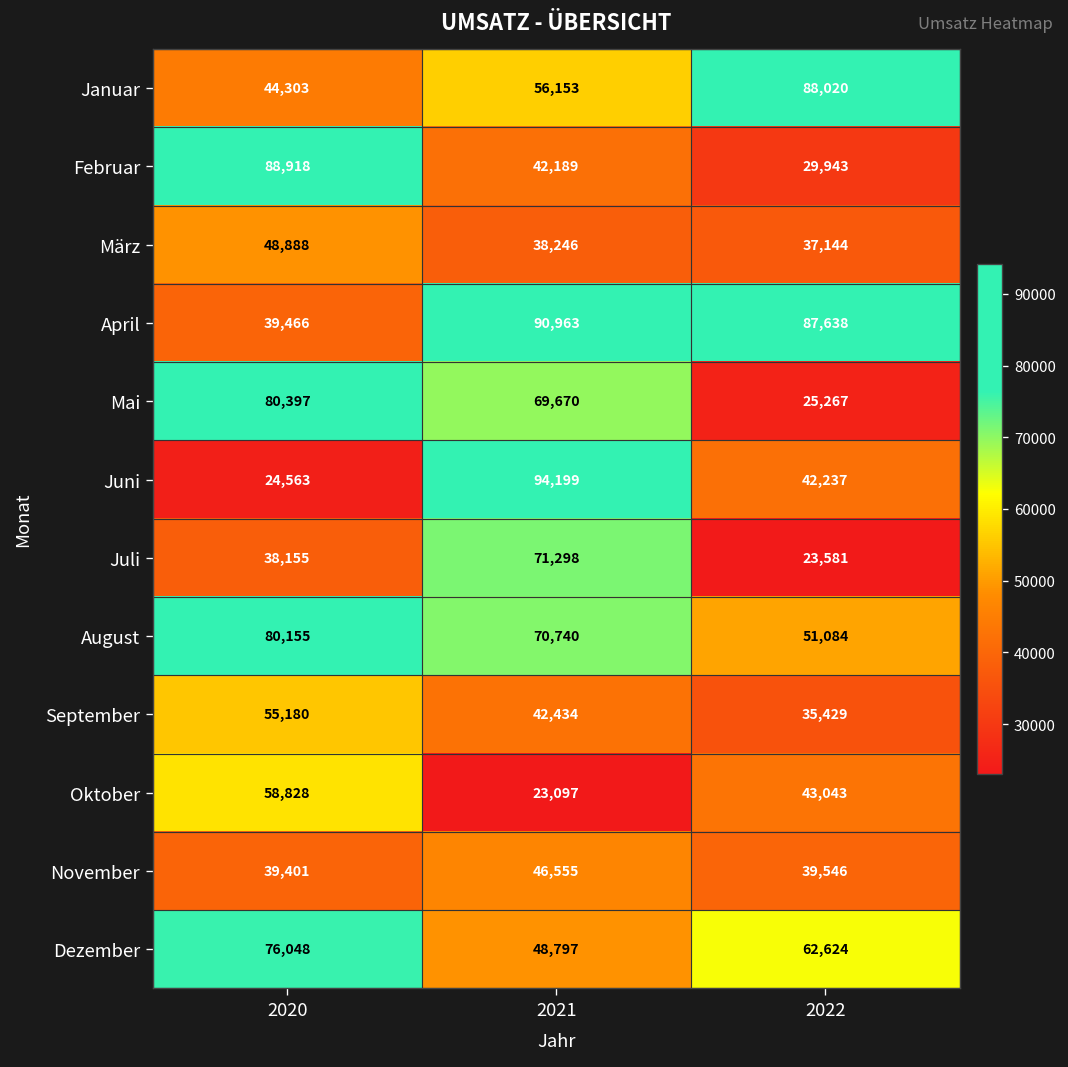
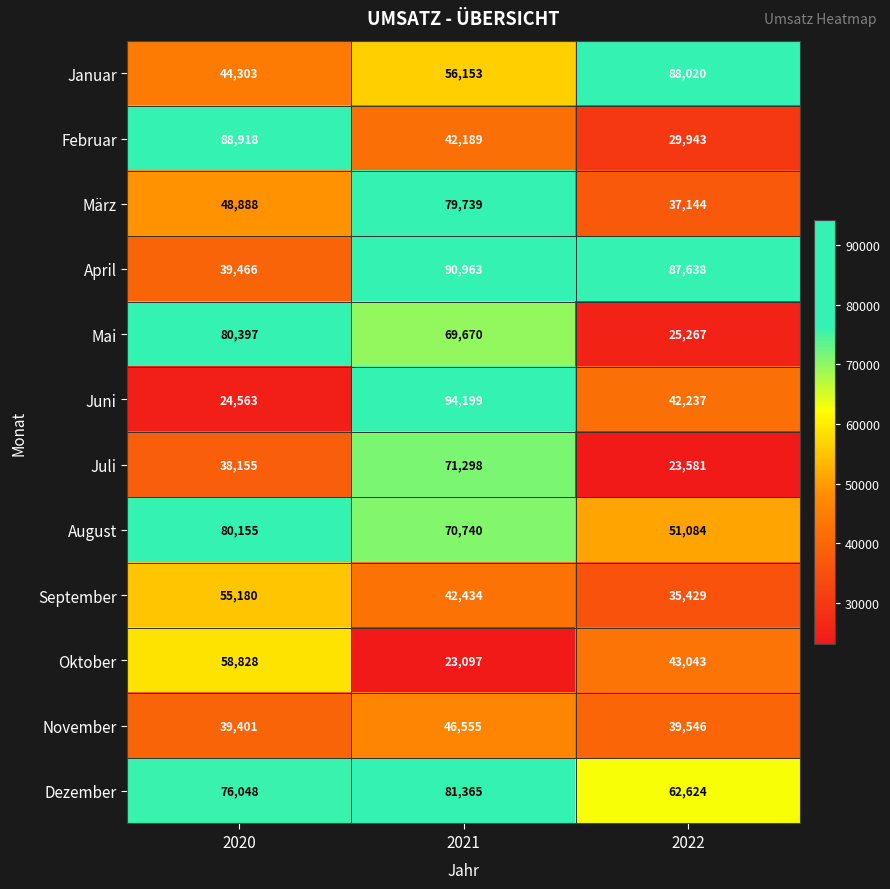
März, 2021: 38,246 -> 79,739
Dezember, 2021: 48,797 -> 81,365
